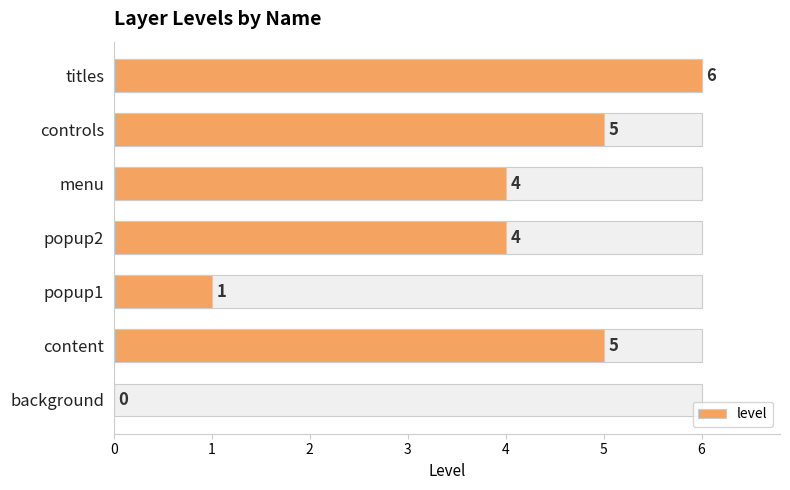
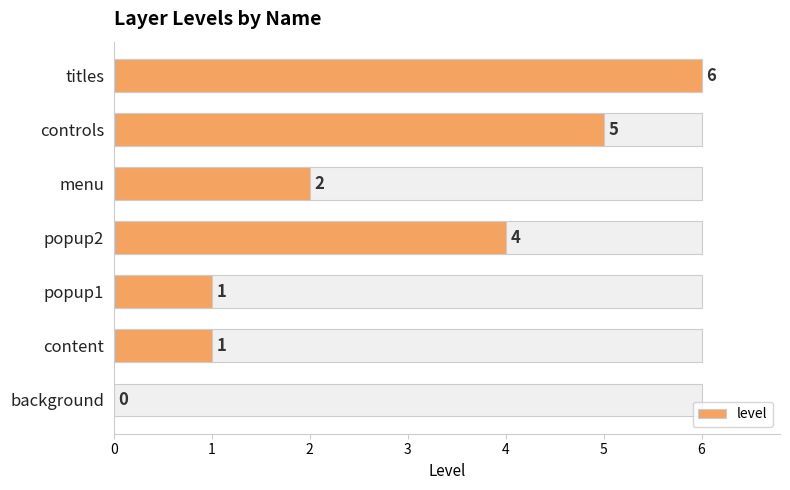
level, menu: 4 -> 2
level, content: 5 -> 1
